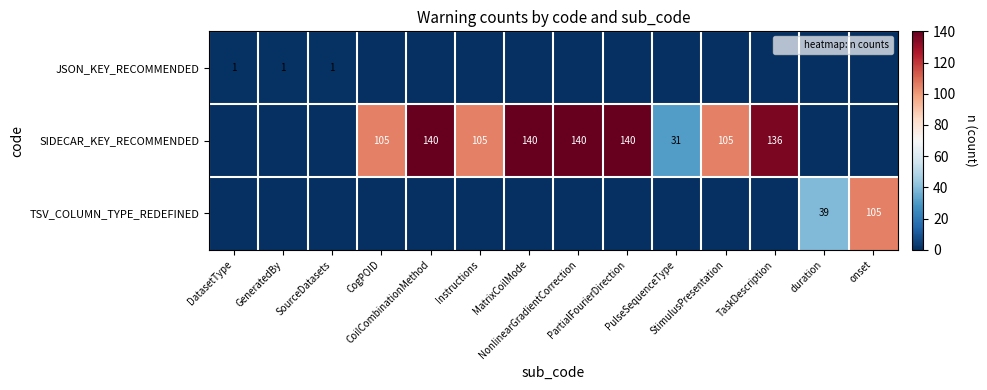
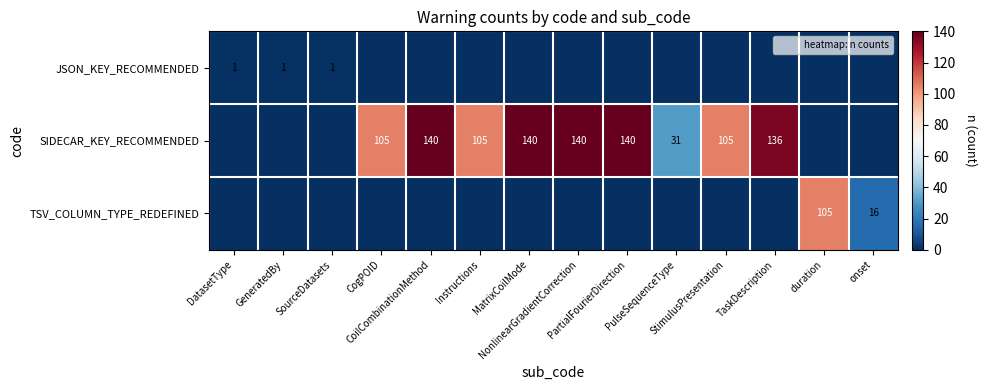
TSV_COLUMN_TYPE_REDEFINED, duration: 39 -> 105
TSV_COLUMN_TYPE_REDEFINED, onset: 105 -> 16
